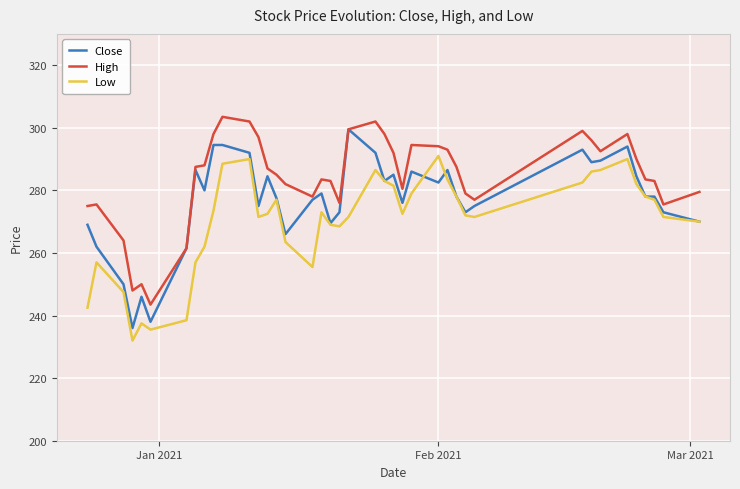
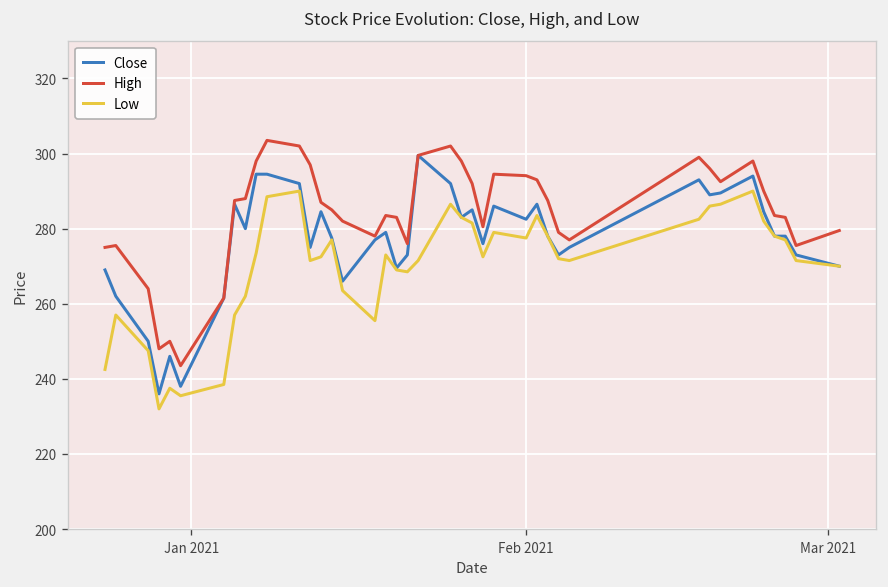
Low, Feb 2021: 291 -> 278
